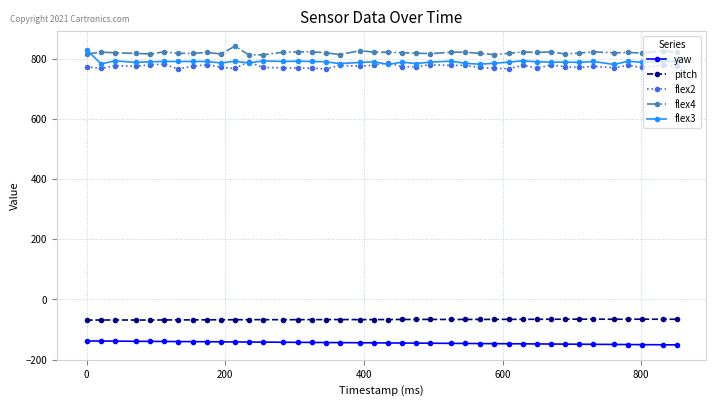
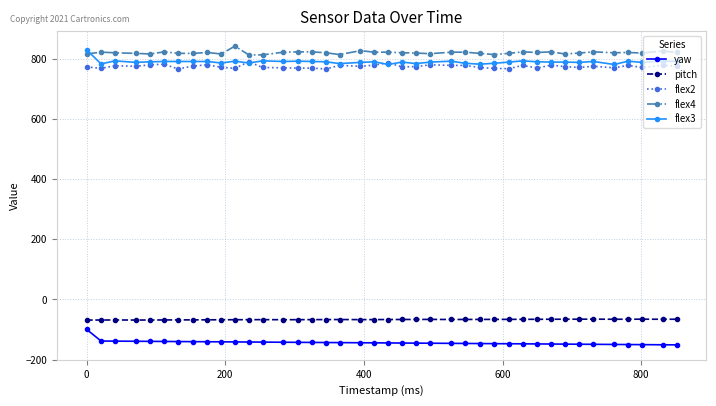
yaw, 0: -140 -> -100
